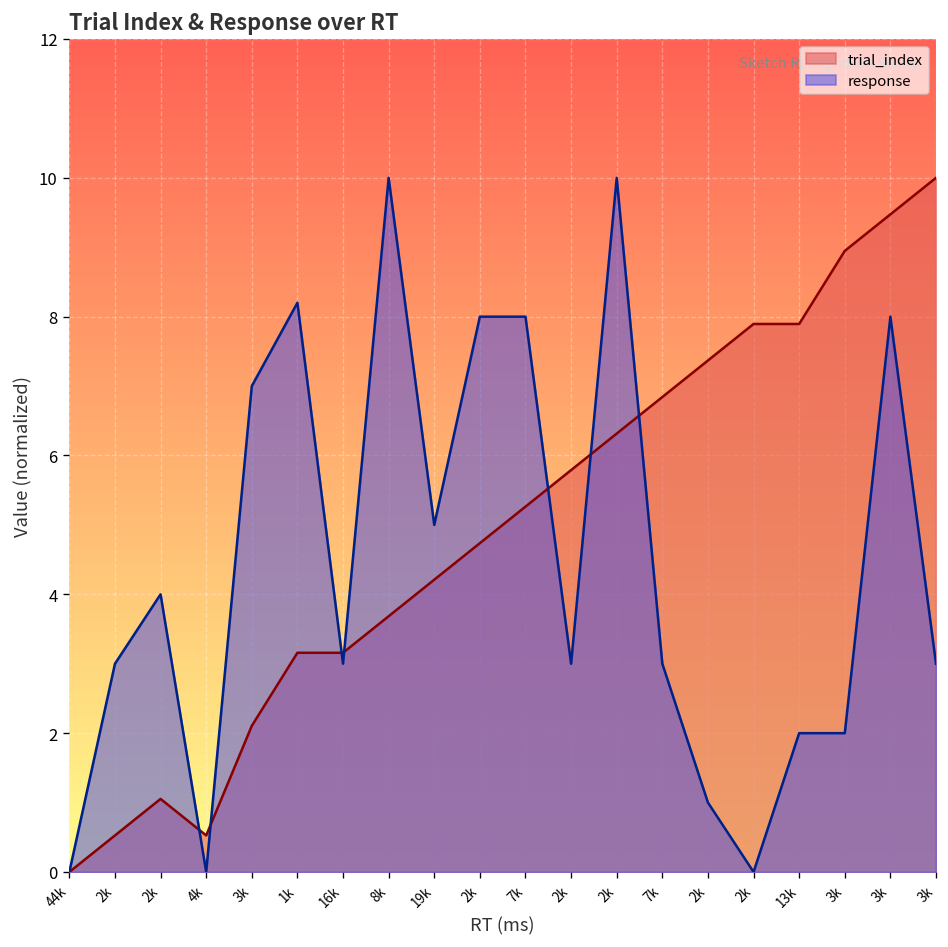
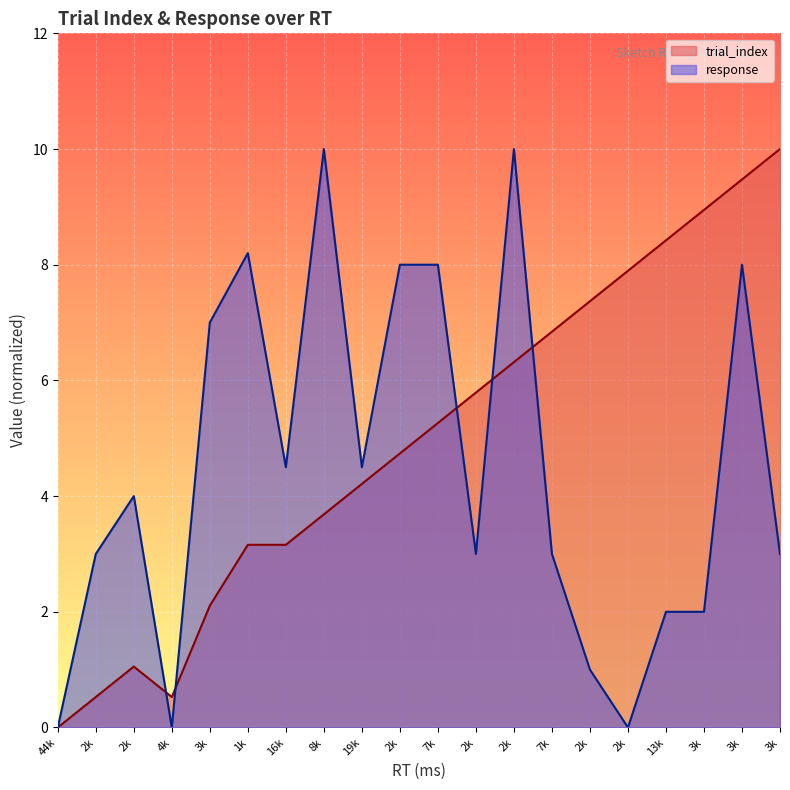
response, 16k: 3.0 -> 4.5
response, 19k: 5.0 -> 4.5
trial_index, 13k: 7.9 -> 8.4
